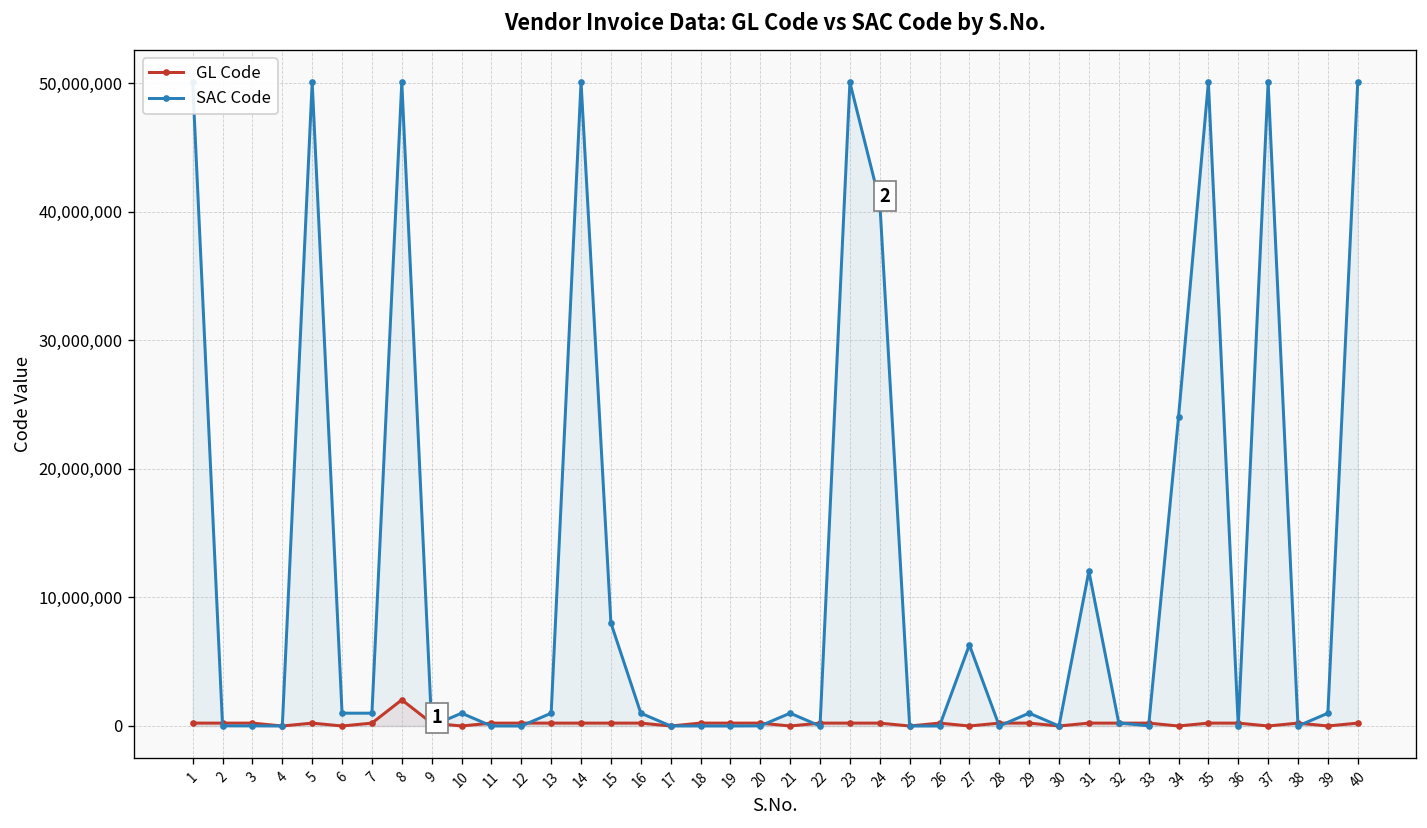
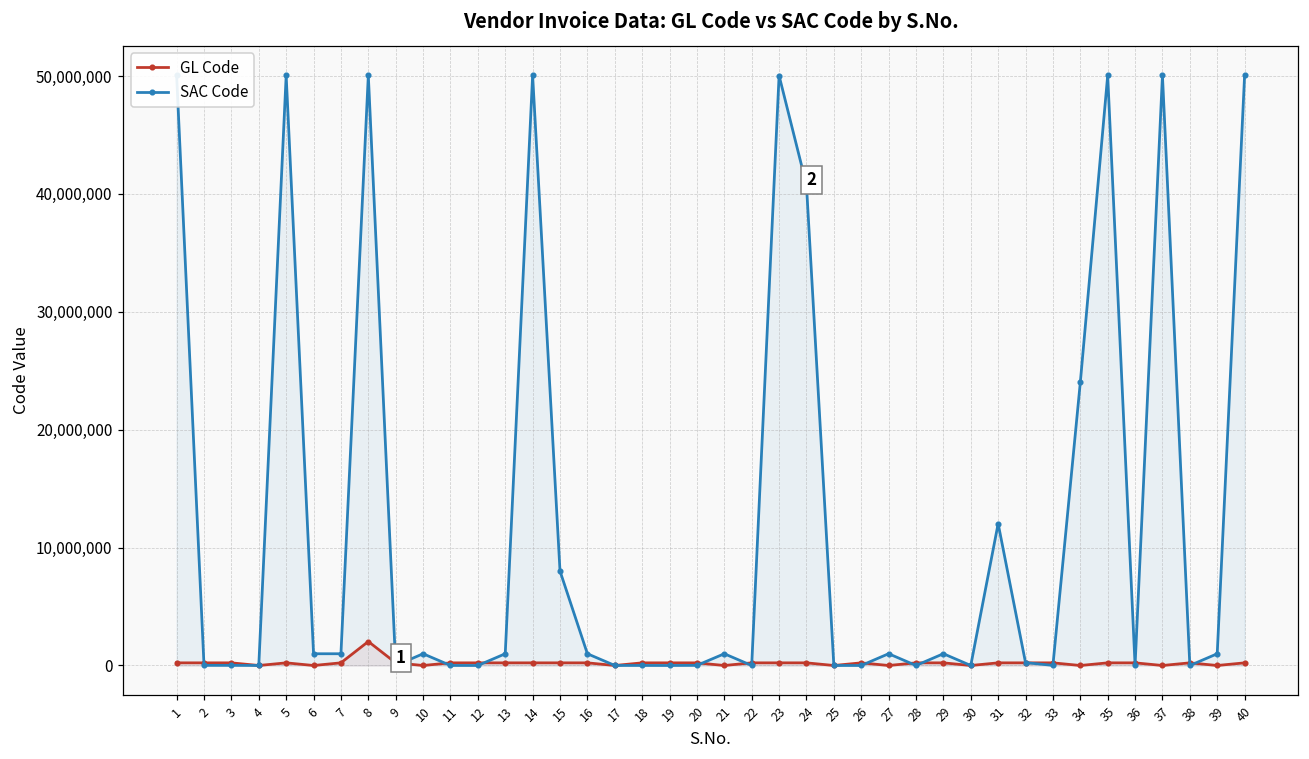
SAC Code, 27: 6,300,000 -> 1,000,000
